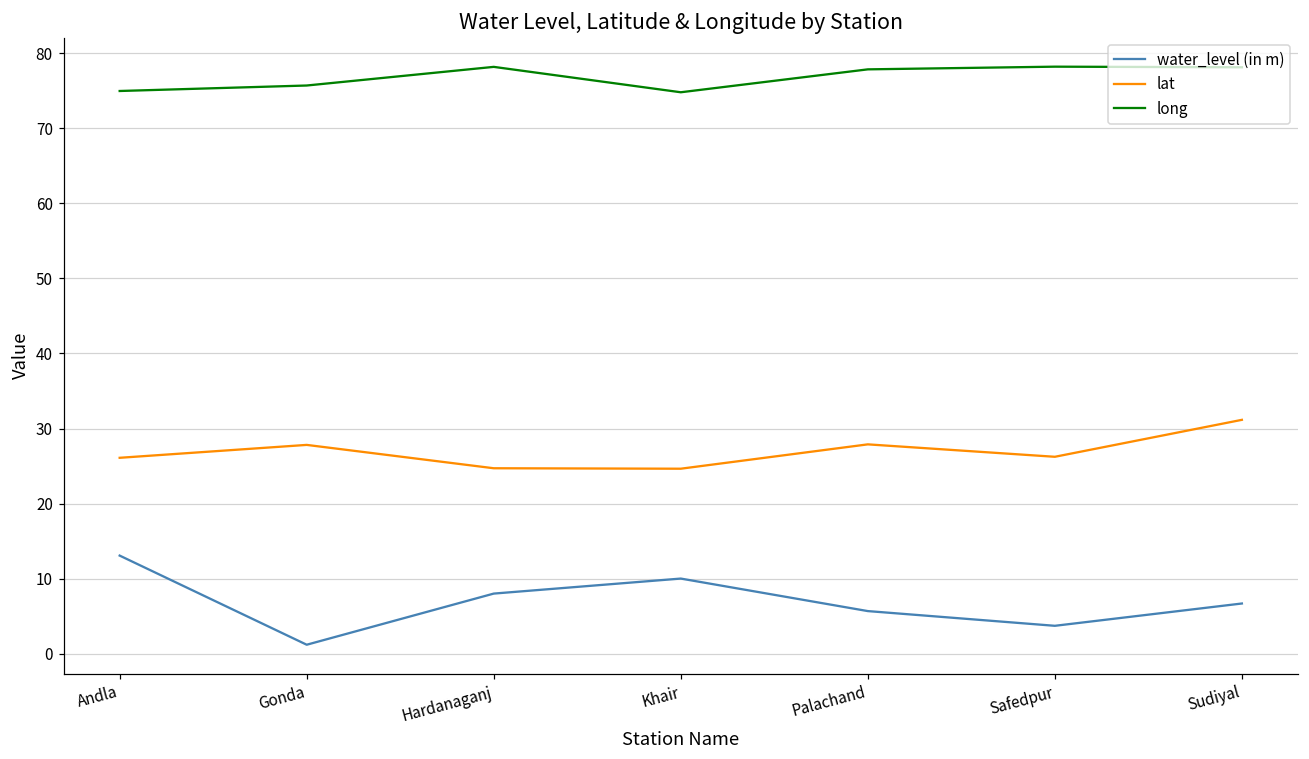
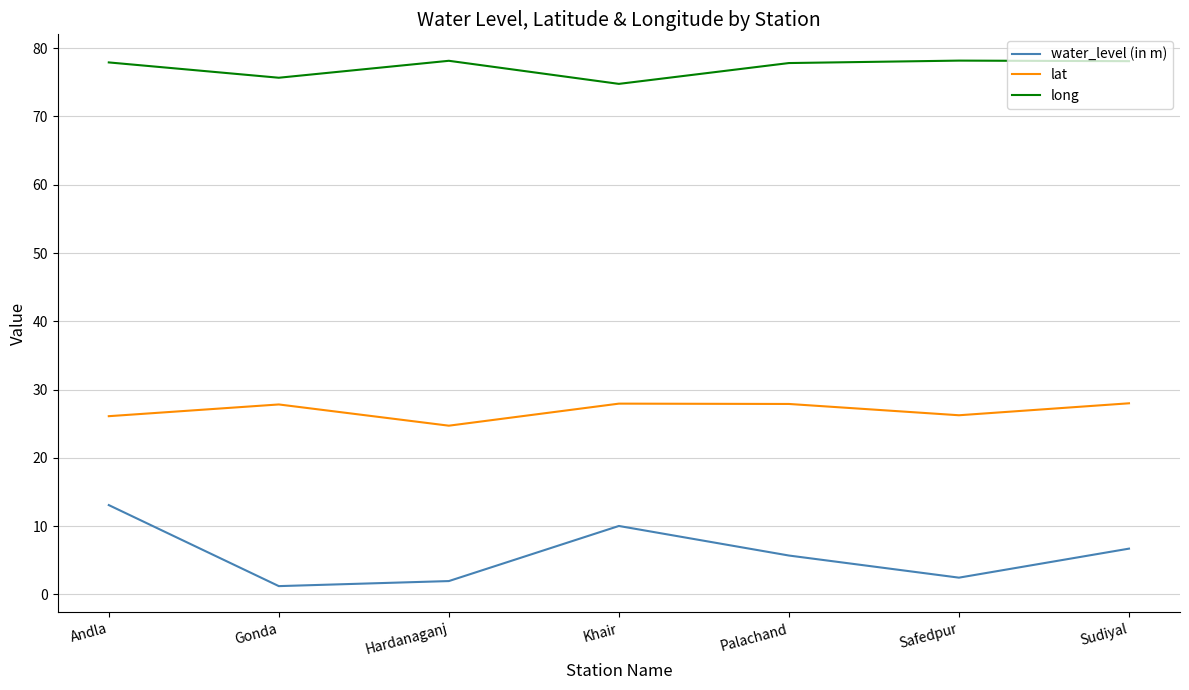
long, Andla: 75 -> 78
water_level (in m), Hardanaganj: 8 -> 2
lat, Khair: 25 -> 28
water_level (in m), Safedpur: 4 -> 2
lat, Sudiyal: 31 -> 28
